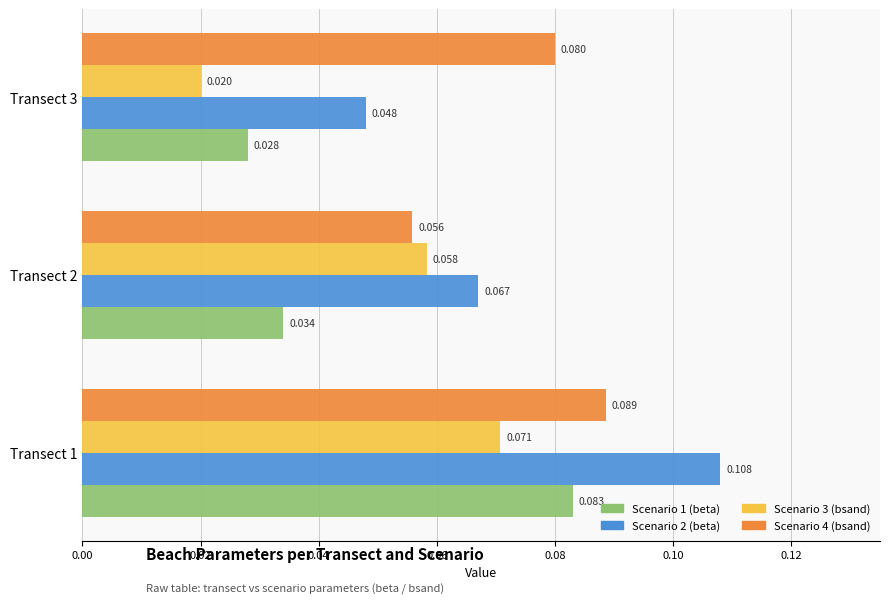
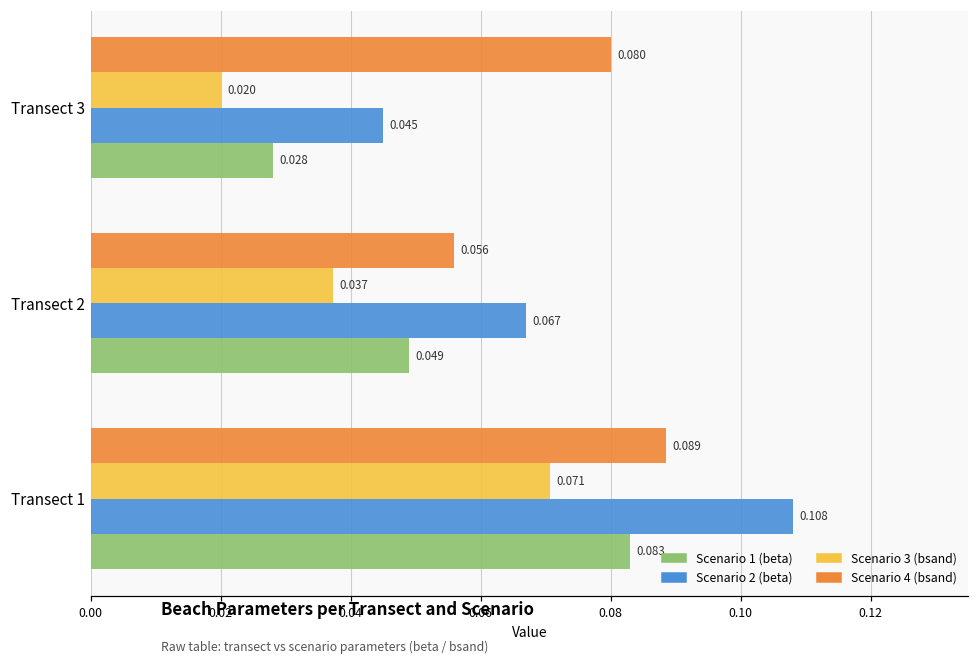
Scenario 2 (beta), Transect 3: 0.048 -> 0.045
Scenario 3 (bsand), Transect 2: 0.058 -> 0.037
Scenario 1 (beta), Transect 2: 0.034 -> 0.049
